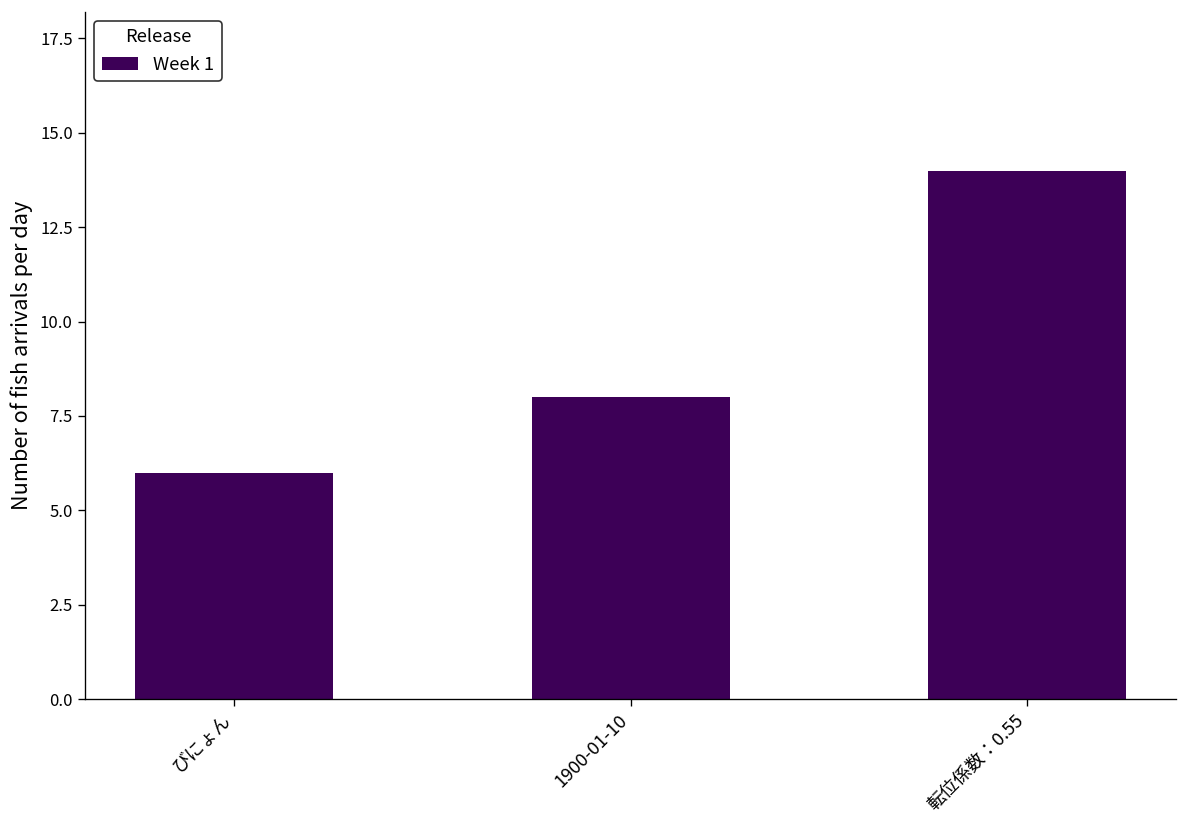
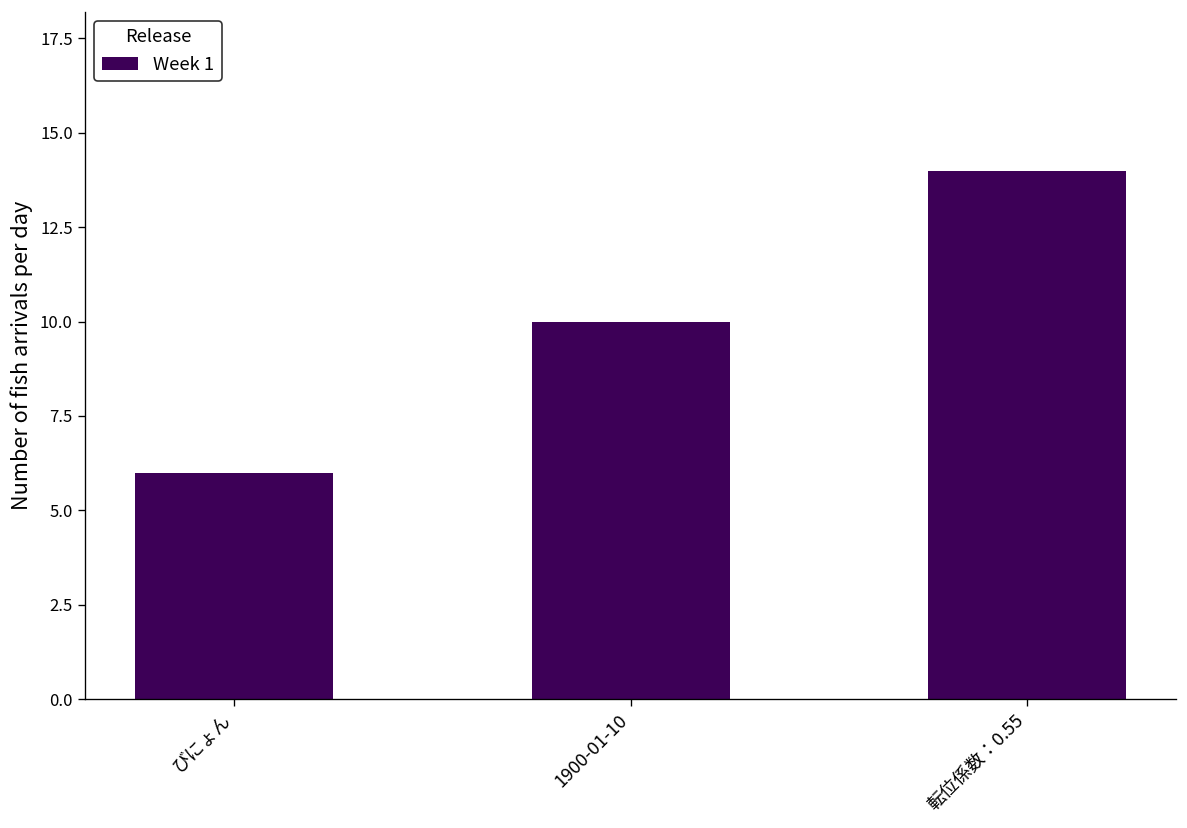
1900-01-10: 8 -> 10
